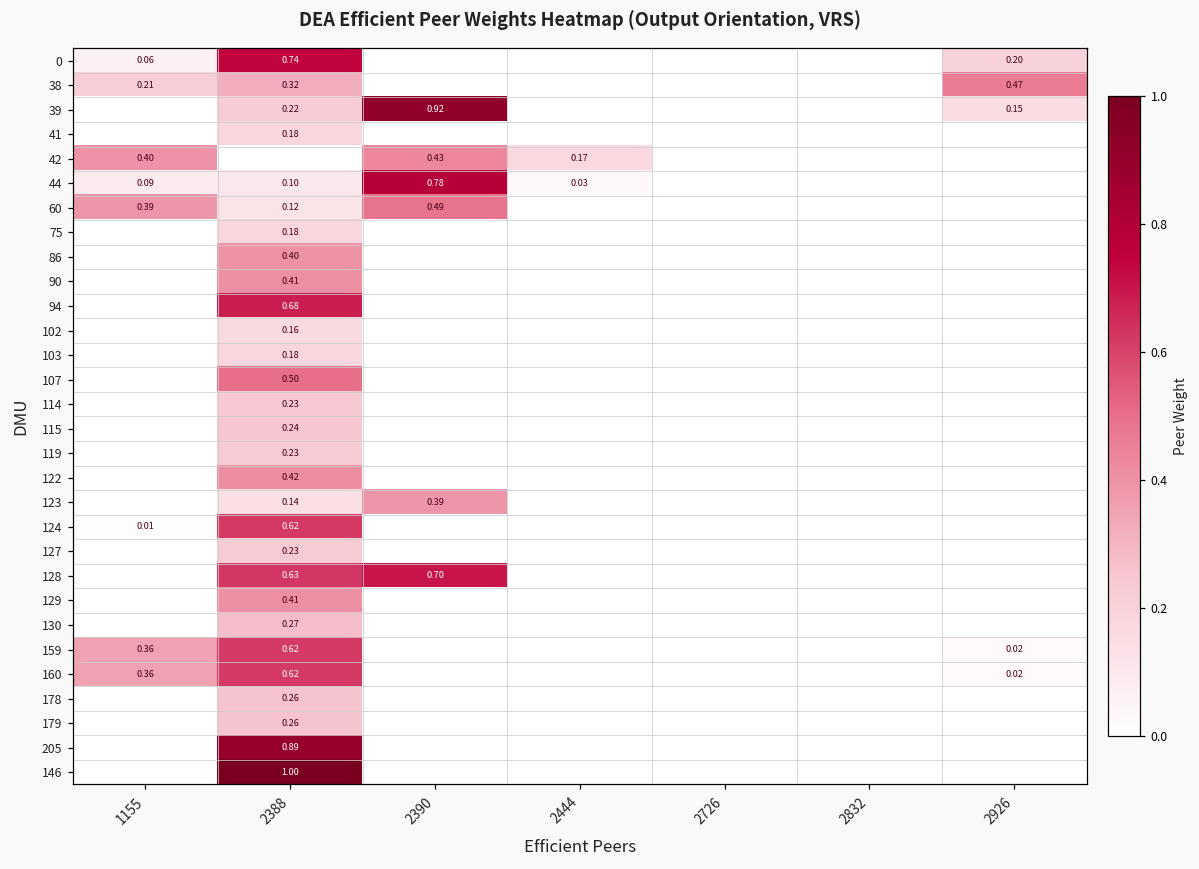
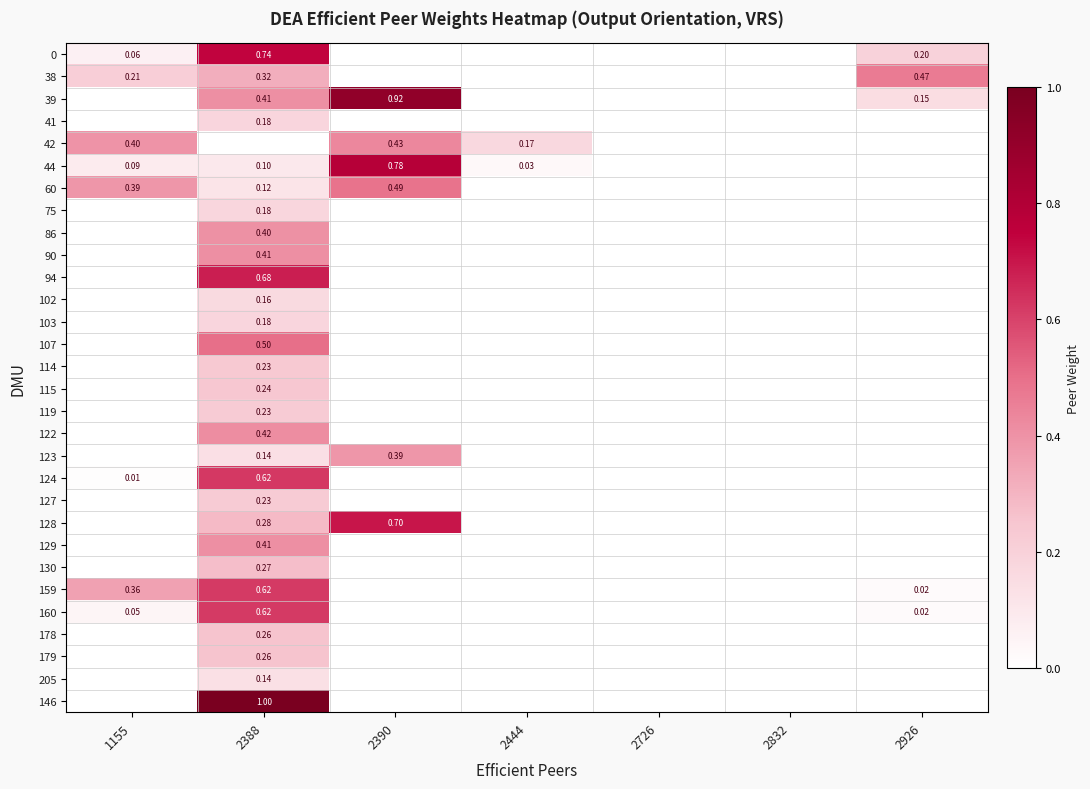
39, 2388: 0.22 -> 0.41
128, 2388: 0.63 -> 0.28
160, 1155: 0.36 -> 0.05
205, 2388: 0.89 -> 0.14
